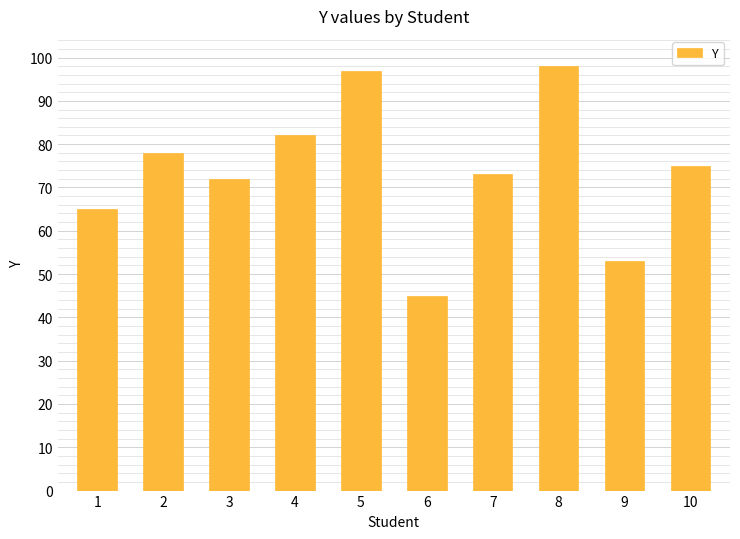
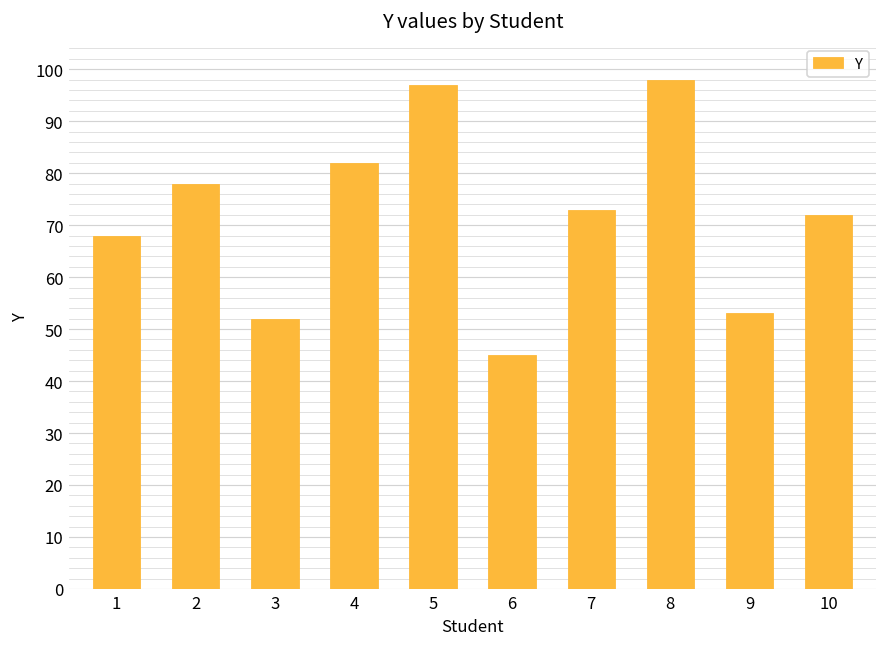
1: 65 -> 68
3: 72 -> 52
10: 75 -> 72
